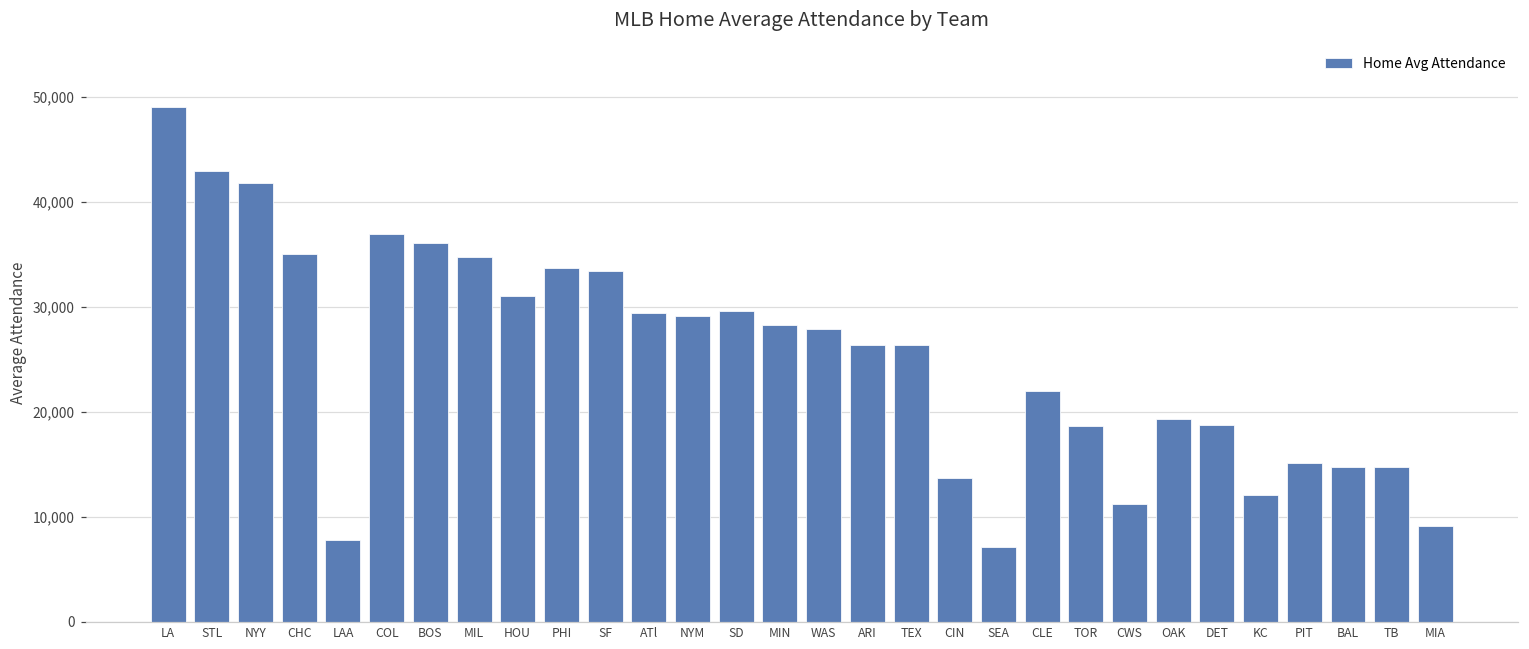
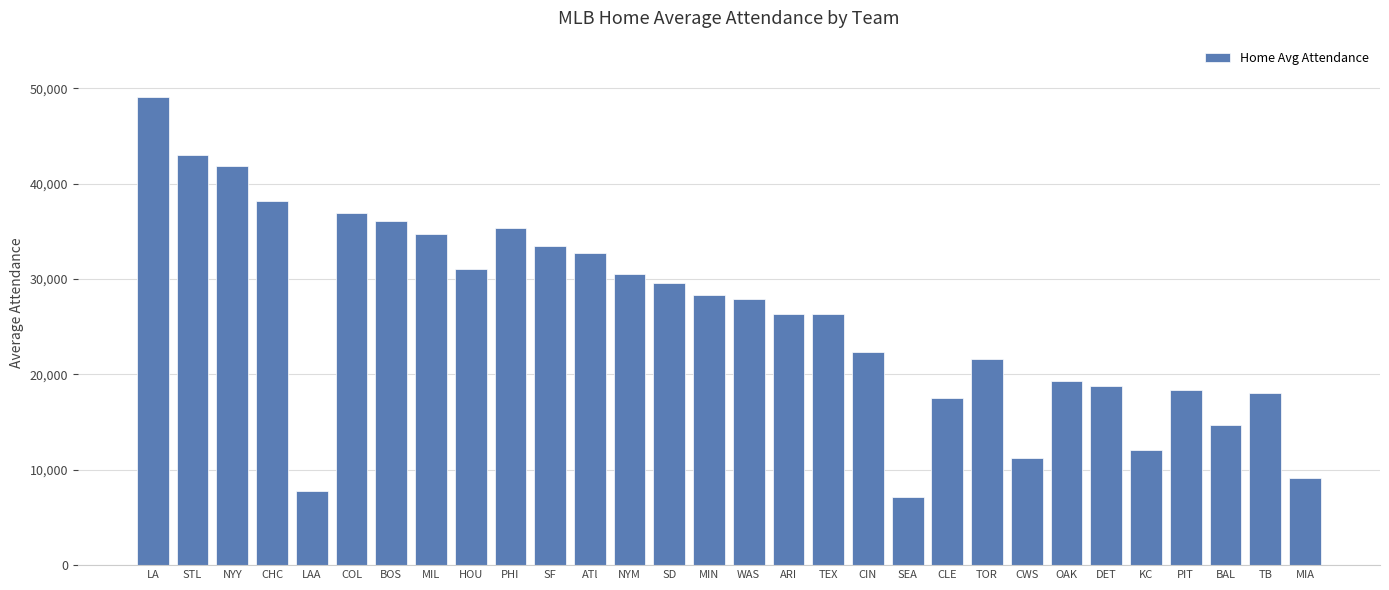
CHC: 35,000 -> 38,000
PHI: 34,000 -> 35,000
ATl: 29,000 -> 33,000
NYM: 29,000 -> 31,000
CIN: 14,000 -> 22,000
CLE: 22,000 -> 18,000
TOR: 19,000 -> 22,000
PIT: 15,000 -> 18,000
TB: 15,000 -> 18,000
